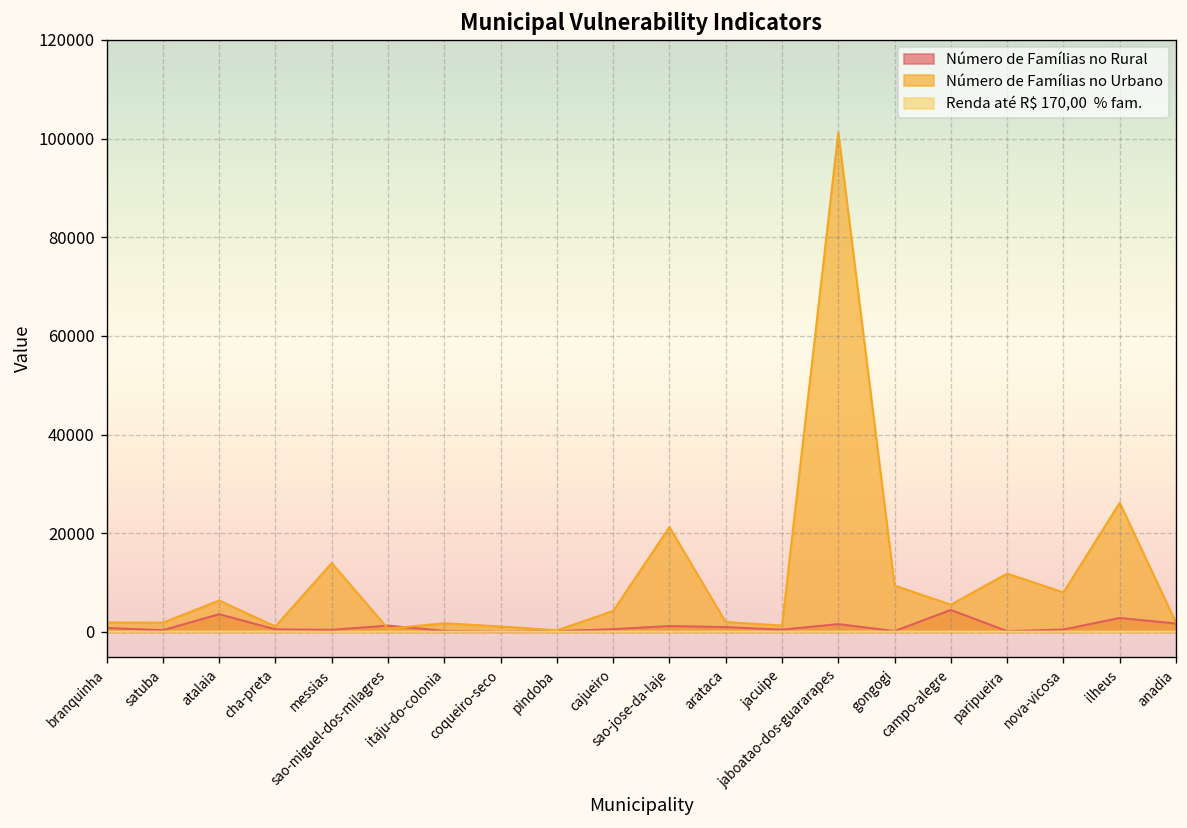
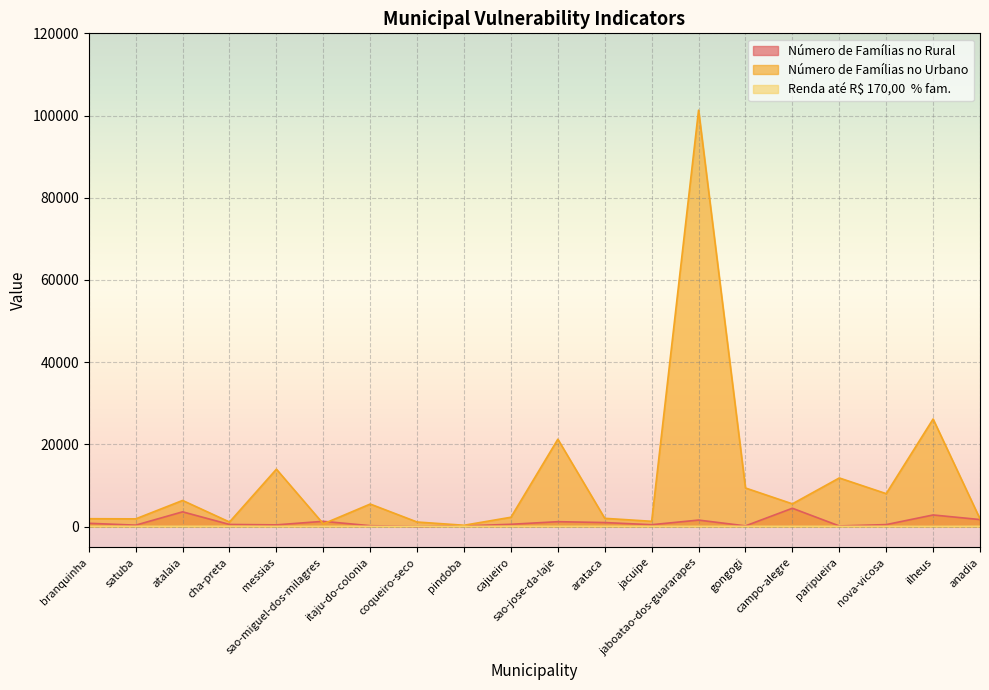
Número de Famílias no Urbano, itaju-do-colonia: 2000 -> 6000
Número de Famílias no Urbano, cajueiro: 4000 -> 2000
